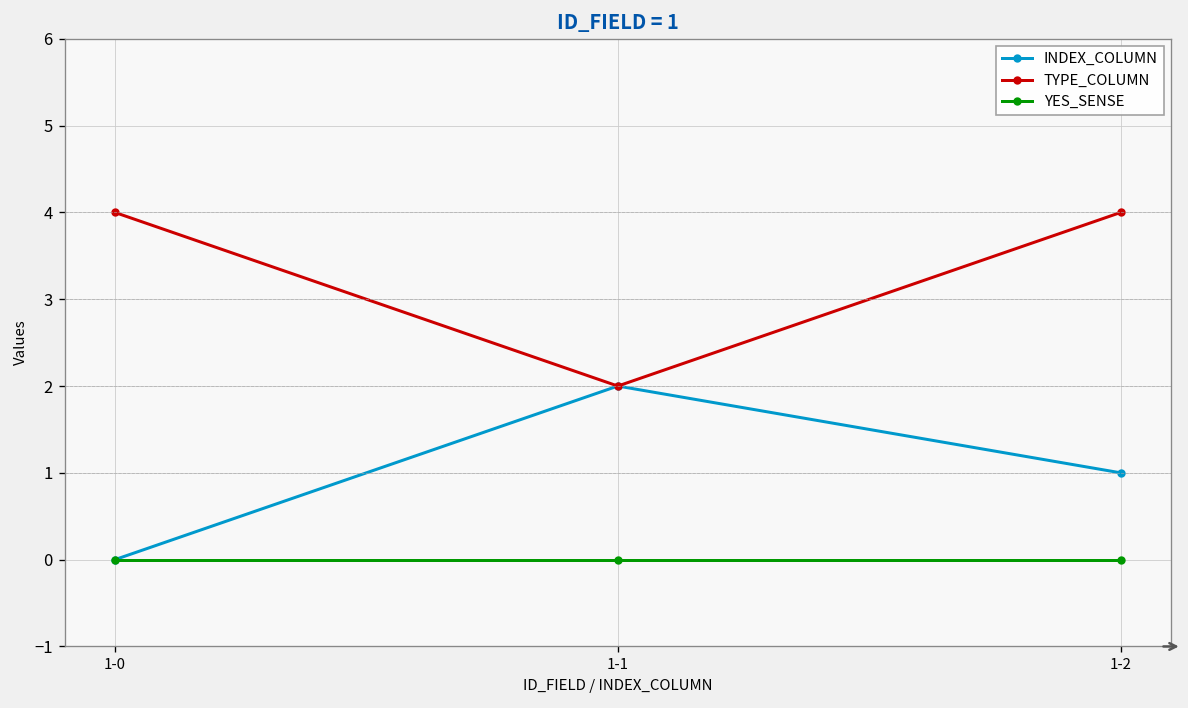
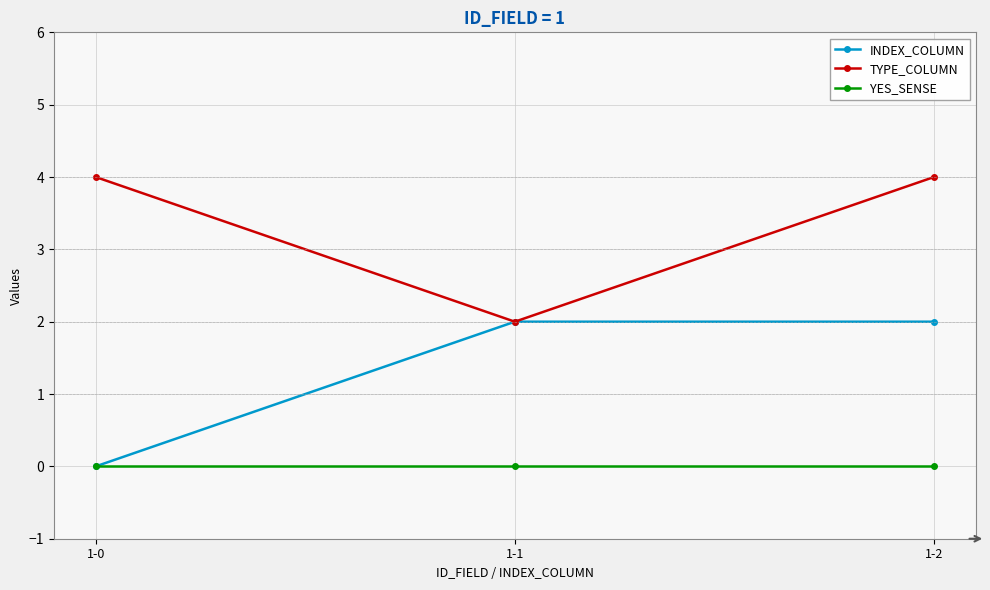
INDEX_COLUMN, 1-2: 1 -> 2
